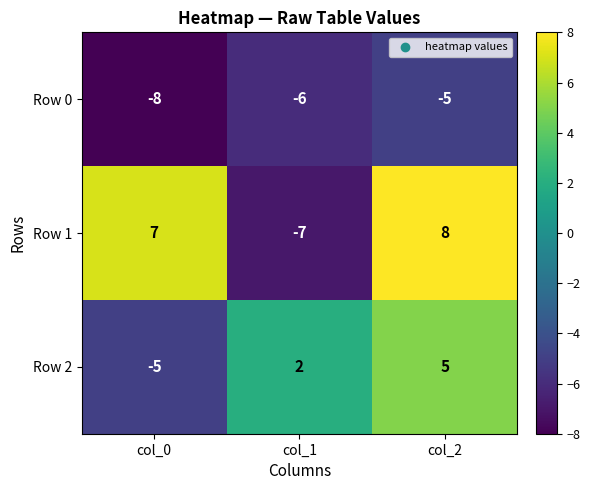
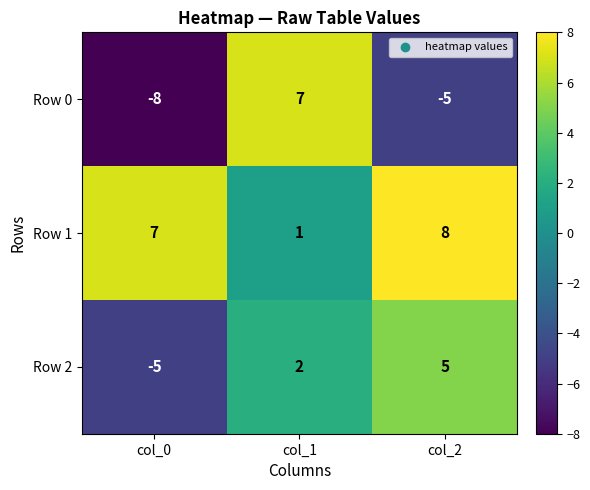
Row 0, col_1: -6 -> 7
Row 1, col_1: -7 -> 1
